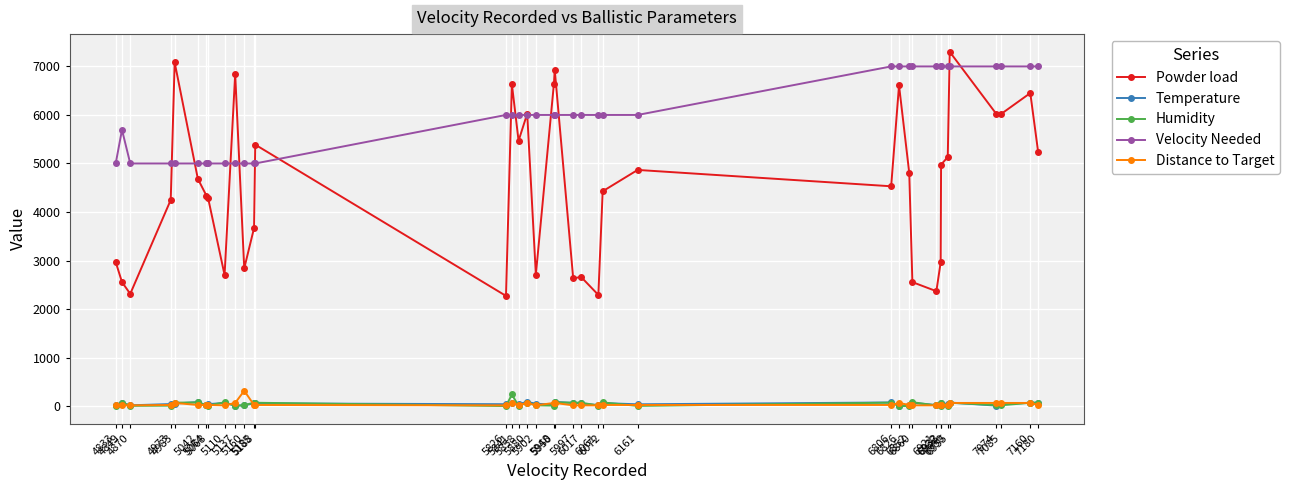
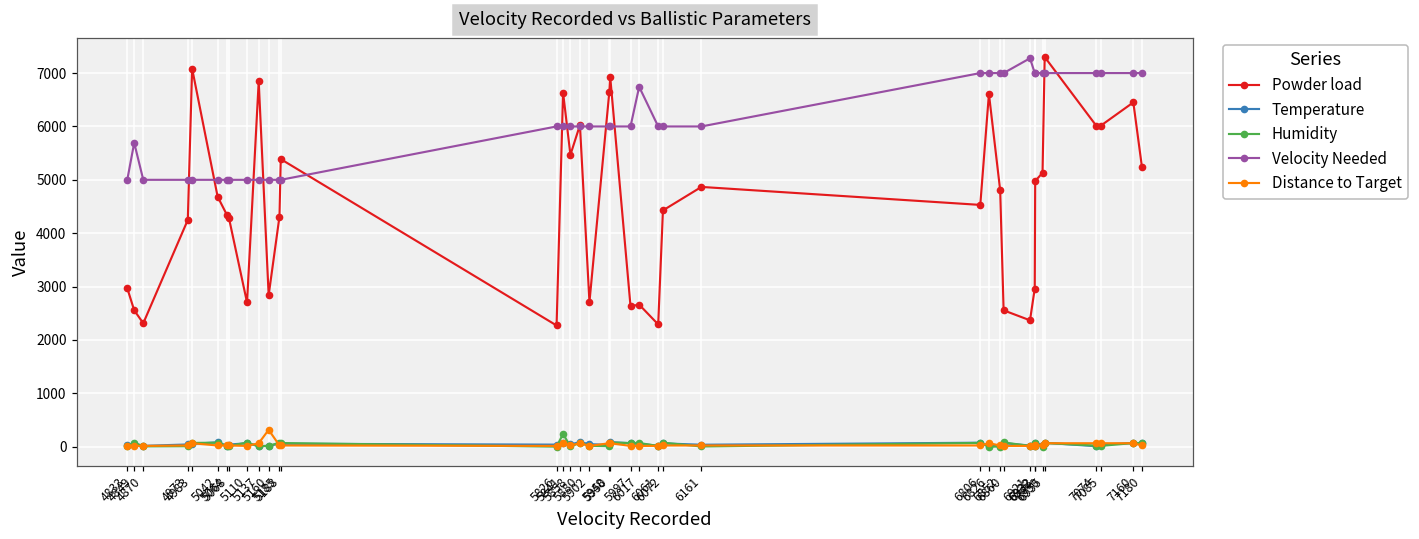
Powder load, 5185: 3700 -> 4300
Velocity Needed, 6017: 6000 -> 6700
Velocity Needed, 6921: 7000 -> 7300
